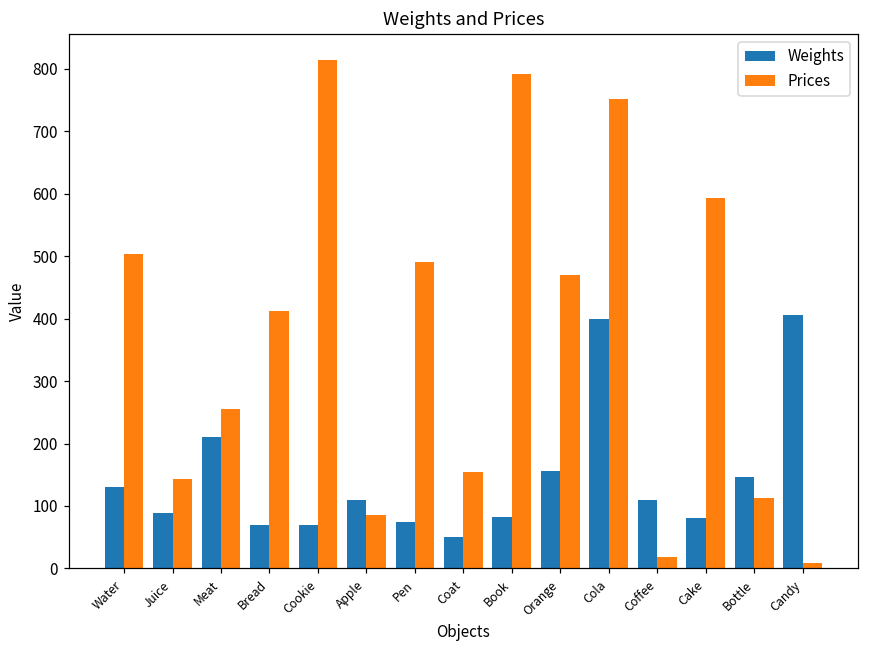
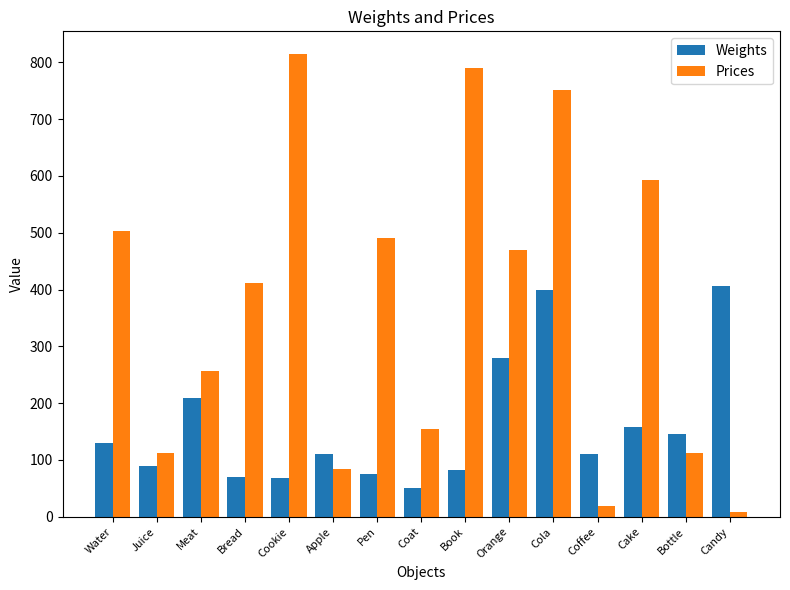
Prices, Juice: 140 -> 110
Weights, Orange: 160 -> 280
Weights, Cake: 80 -> 160
